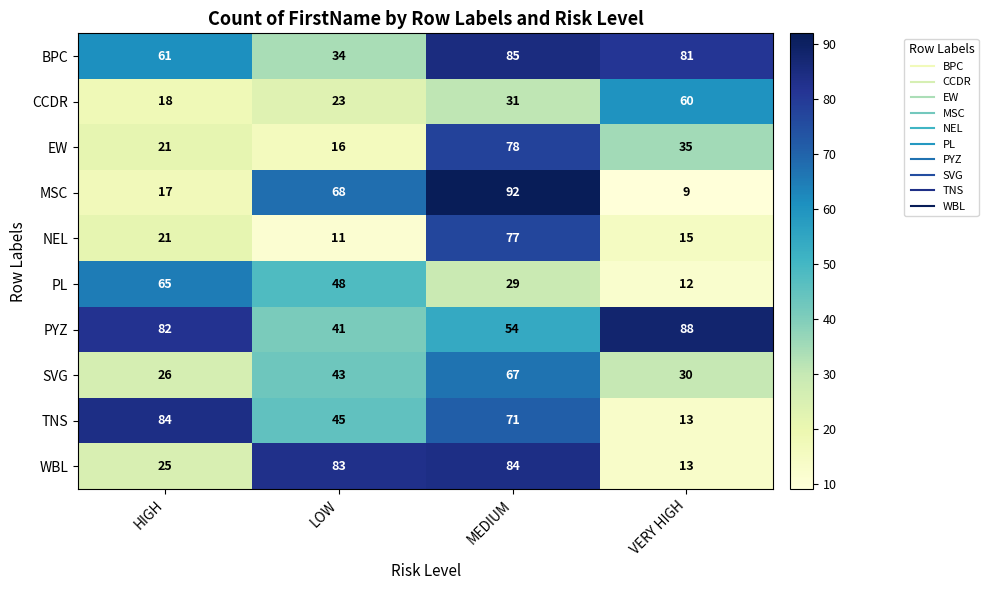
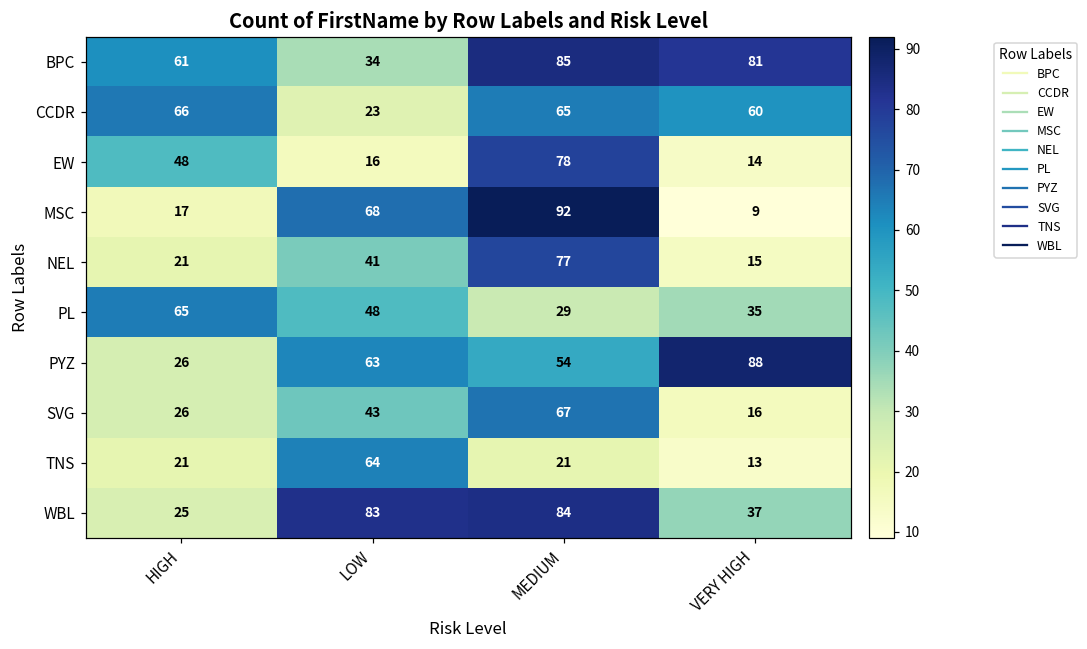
CCDR, HIGH: 18 -> 66
CCDR, MEDIUM: 31 -> 65
EW, HIGH: 21 -> 48
EW, VERY HIGH: 35 -> 14
NEL, LOW: 11 -> 41
PL, VERY HIGH: 12 -> 35
PYZ, HIGH: 82 -> 26
PYZ, LOW: 41 -> 63
SVG, VERY HIGH: 30 -> 16
TNS, HIGH: 84 -> 21
TNS, LOW: 45 -> 64
TNS, MEDIUM: 71 -> 21
WBL, VERY HIGH: 13 -> 37
